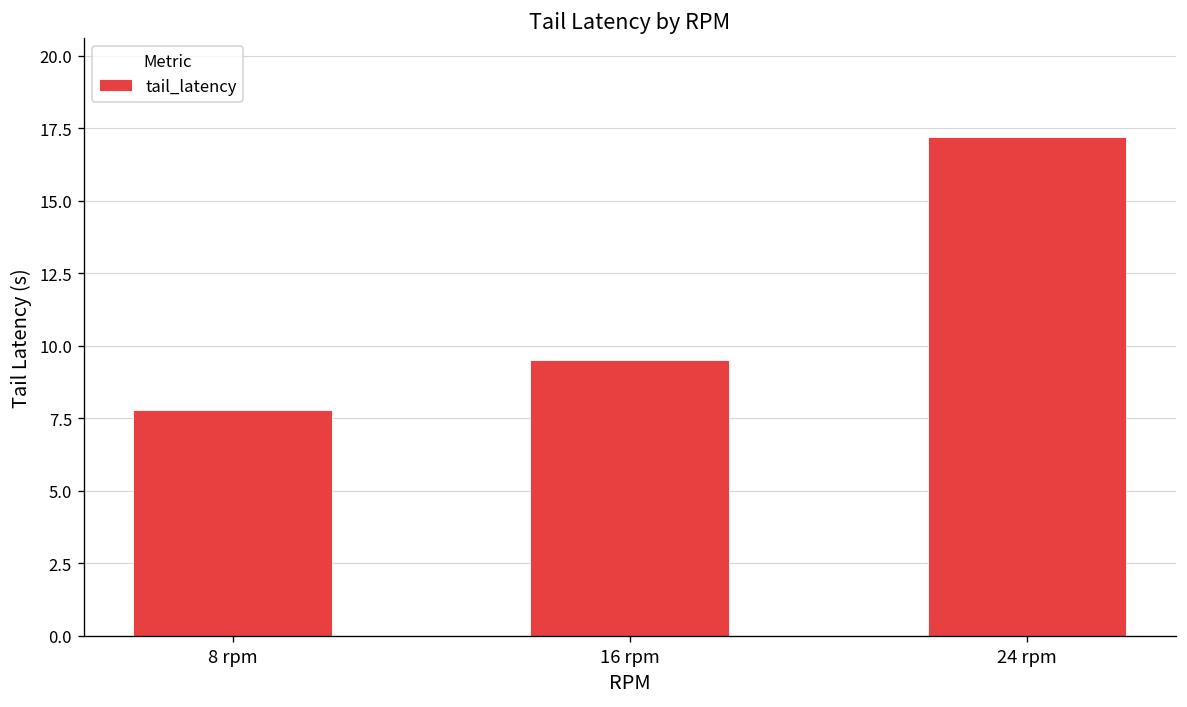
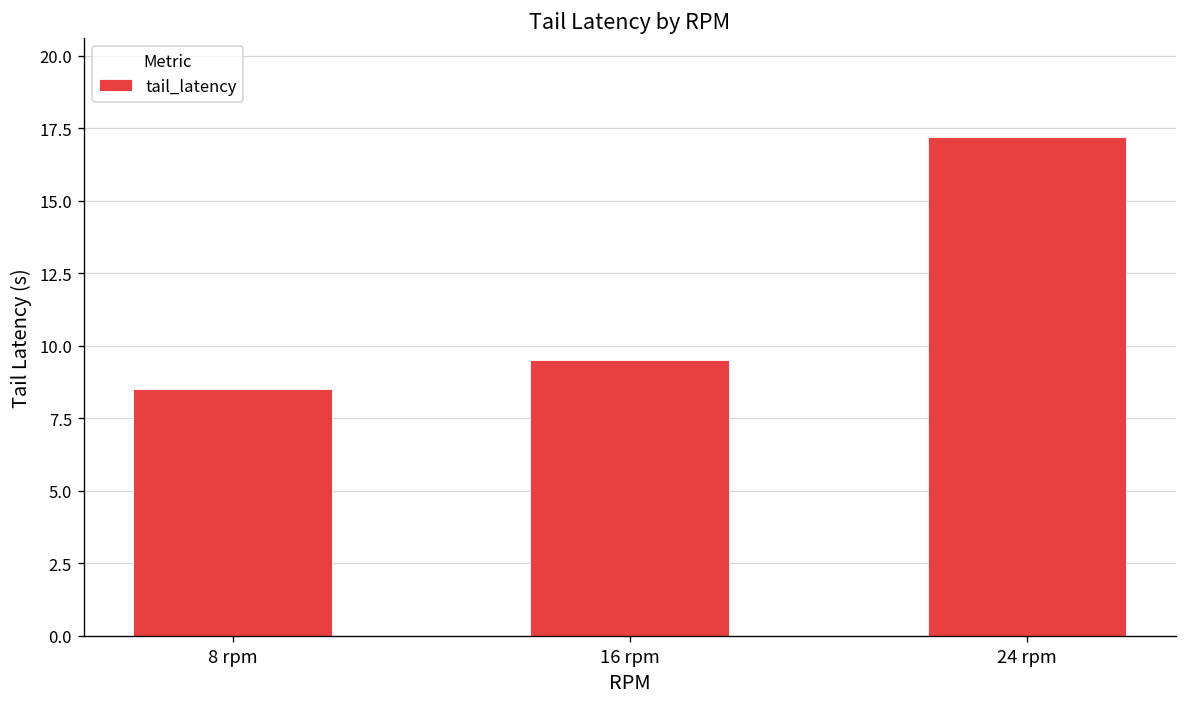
8 rpm: 7.8 -> 8.5
